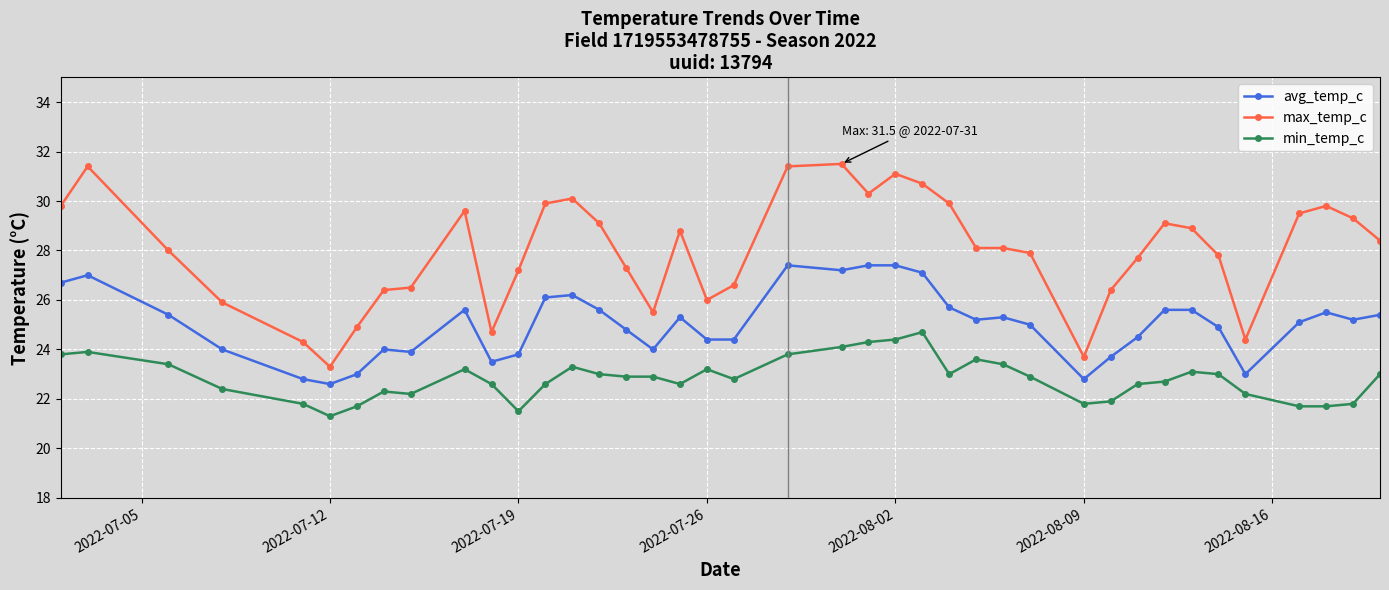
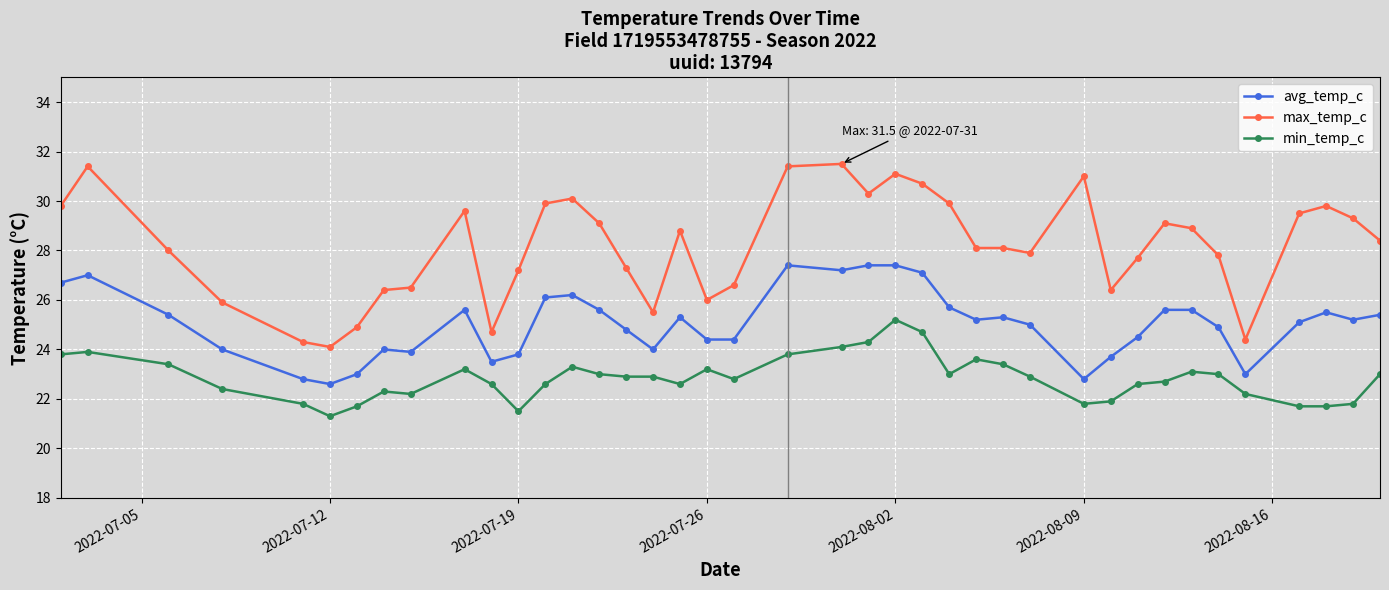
max_temp_c, 2022-07-12: 23.3 -> 24.1
min_temp_c, 2022-08-02: 24.4 -> 25.2
max_temp_c, 2022-08-09: 23.7 -> 31.0
